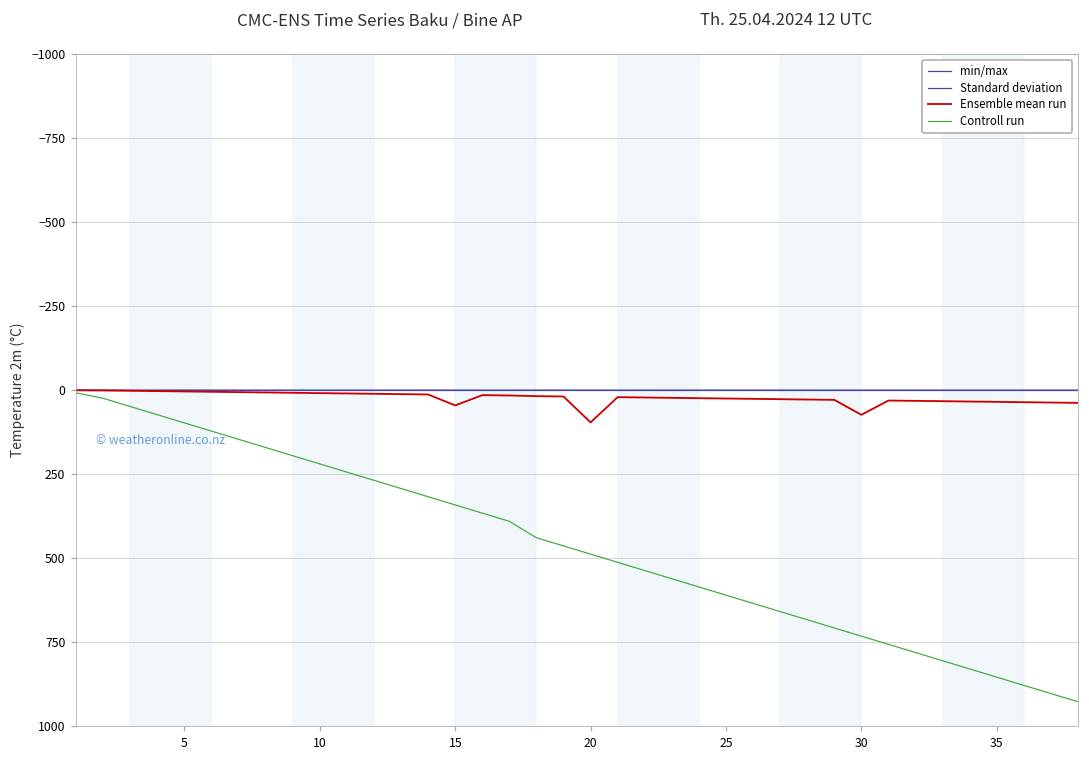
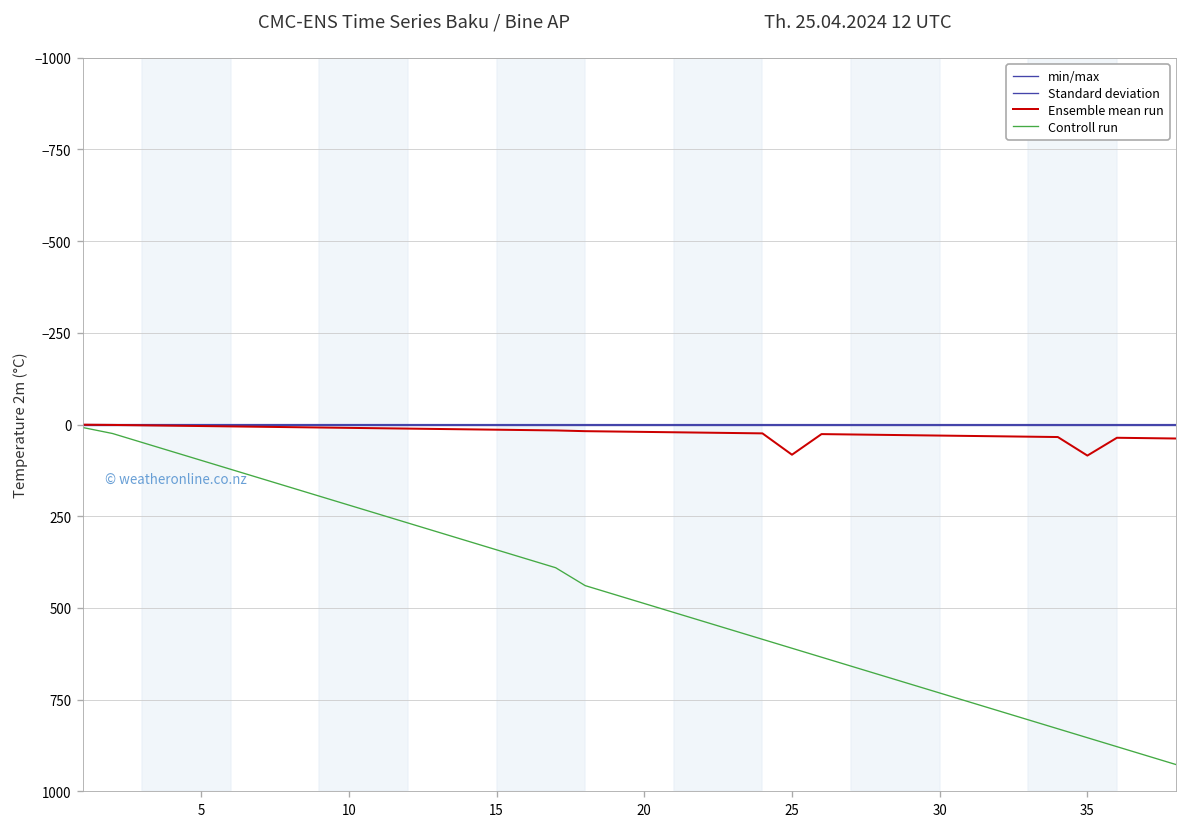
Ensemble mean run, 15: 50 -> 10
Ensemble mean run, 20: 100 -> 20
Ensemble mean run, 25: 20 -> 80
Ensemble mean run, 30: 70 -> 30
Ensemble mean run, 35: 30 -> 80
